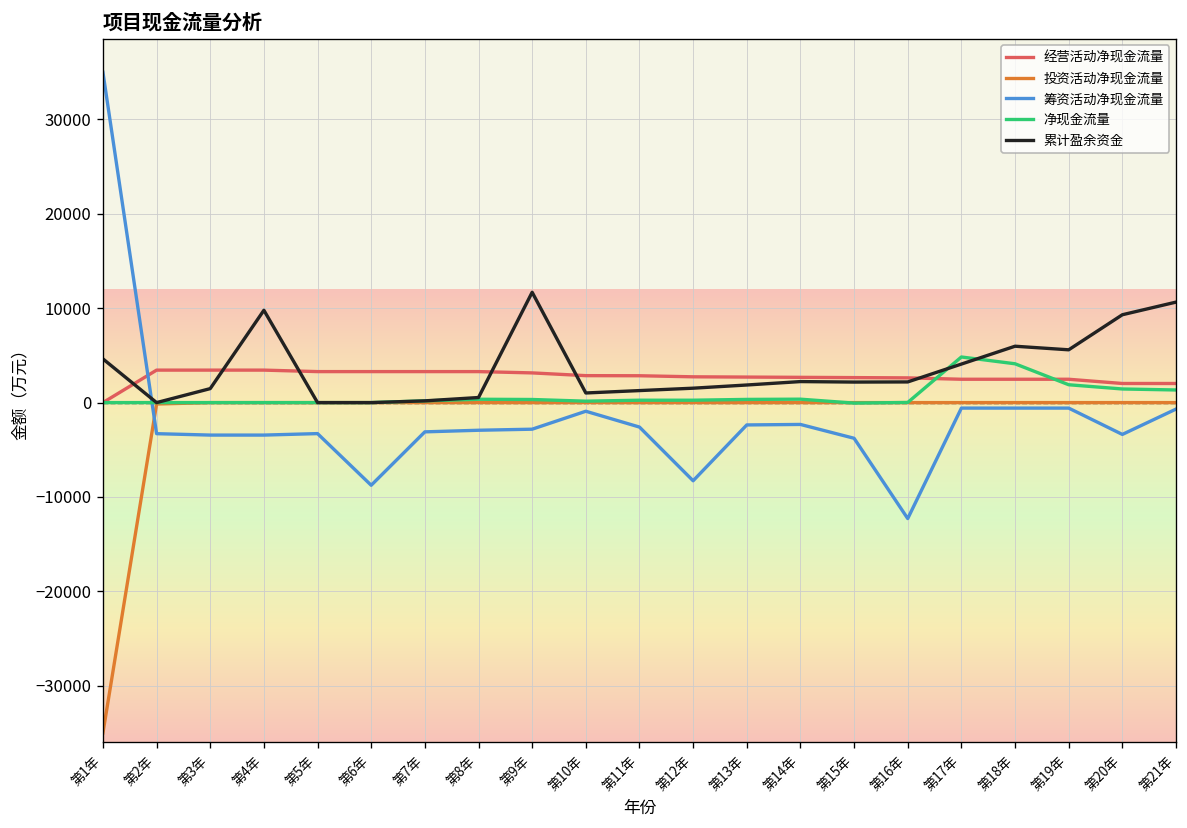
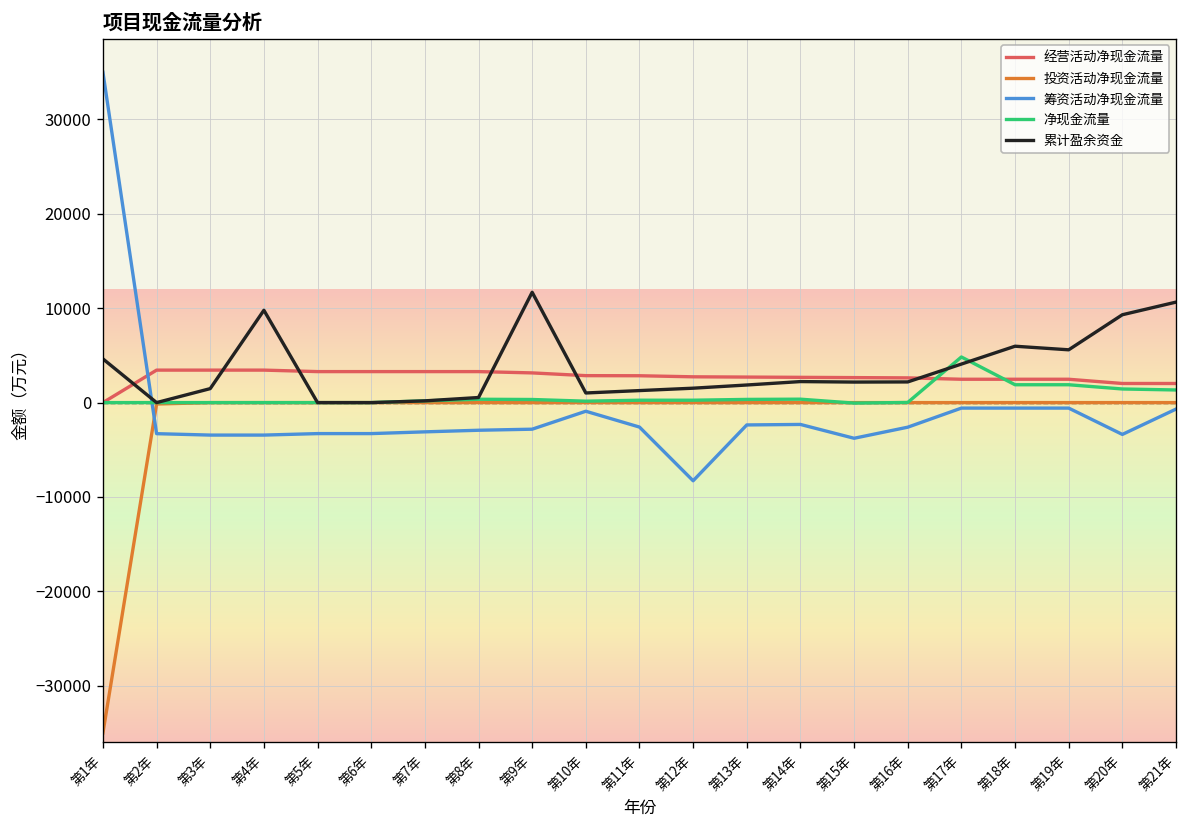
筹资活动净现金流量, 第6年: -9000 -> -3000
筹资活动净现金流量, 第16年: -12000 -> -3000
净现金流量, 第18年: 4000 -> 2000
